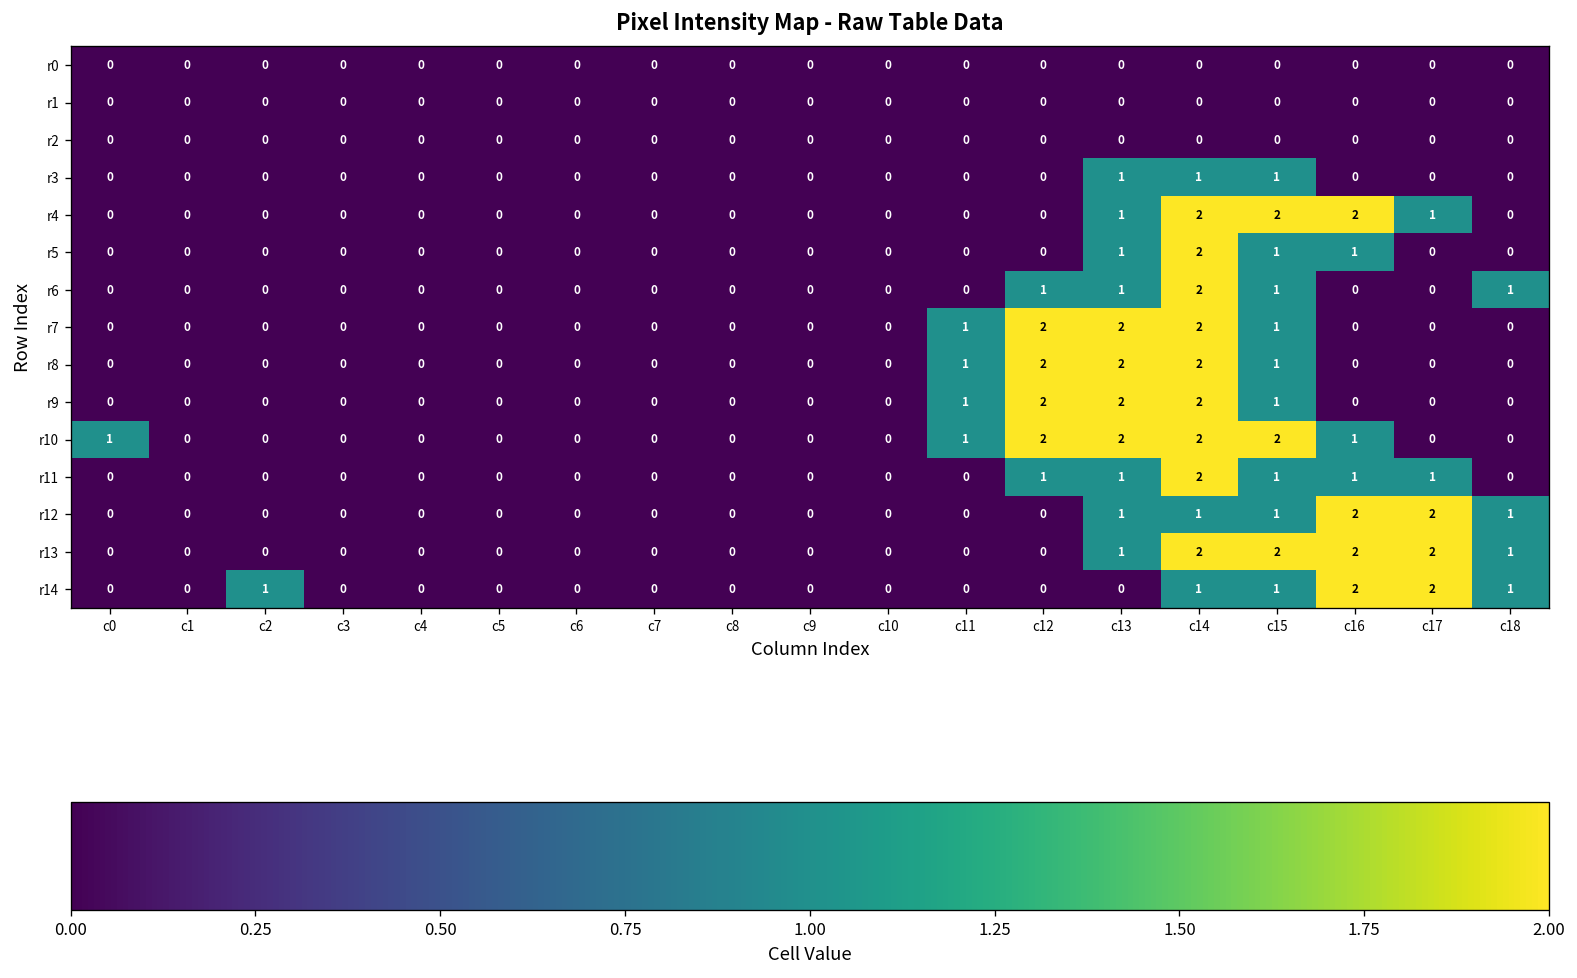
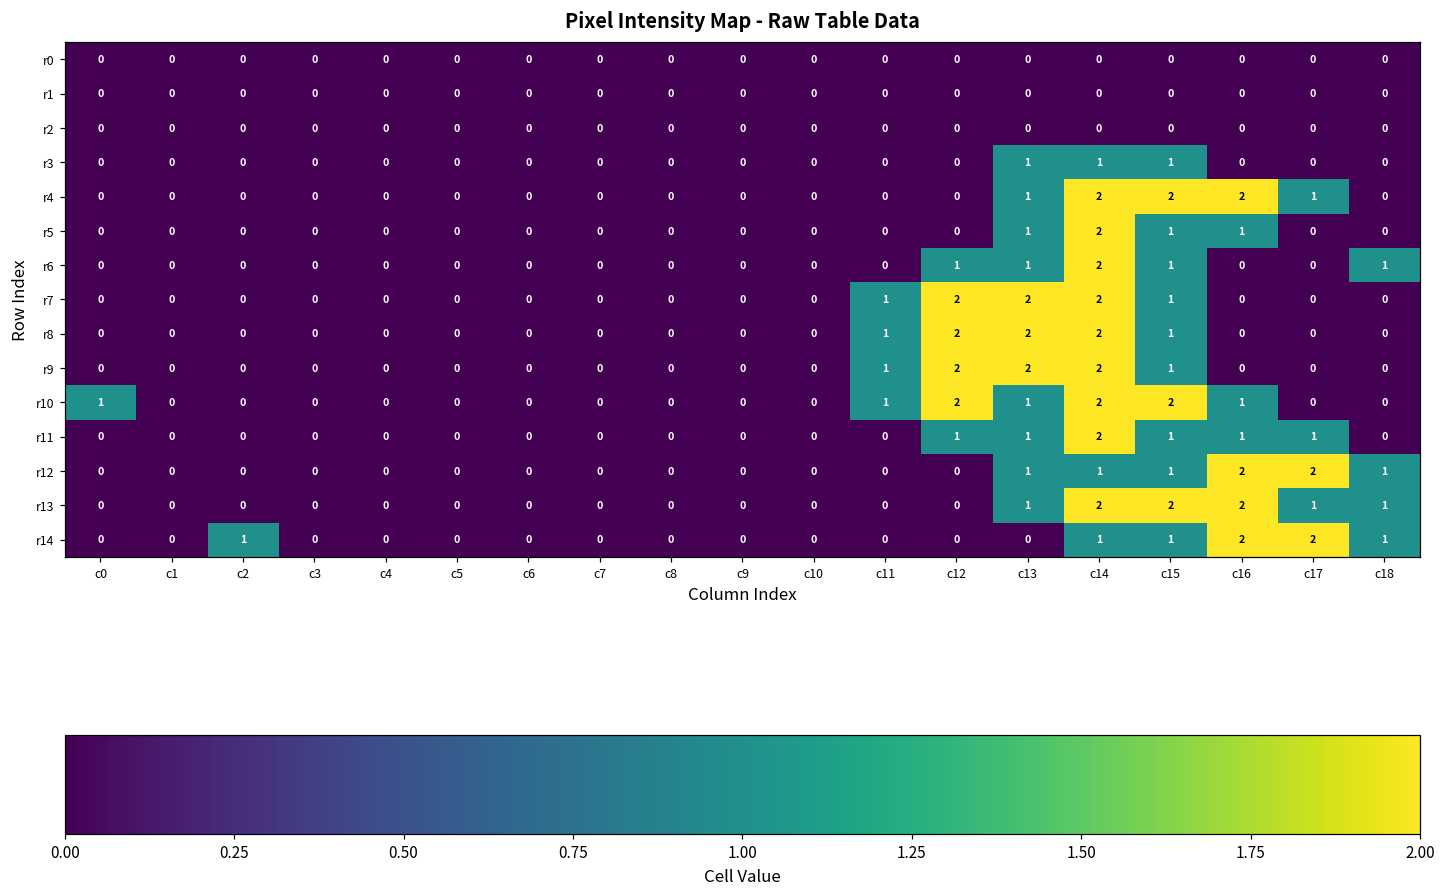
r10, c13: 2 -> 1
r13, c17: 2 -> 1
